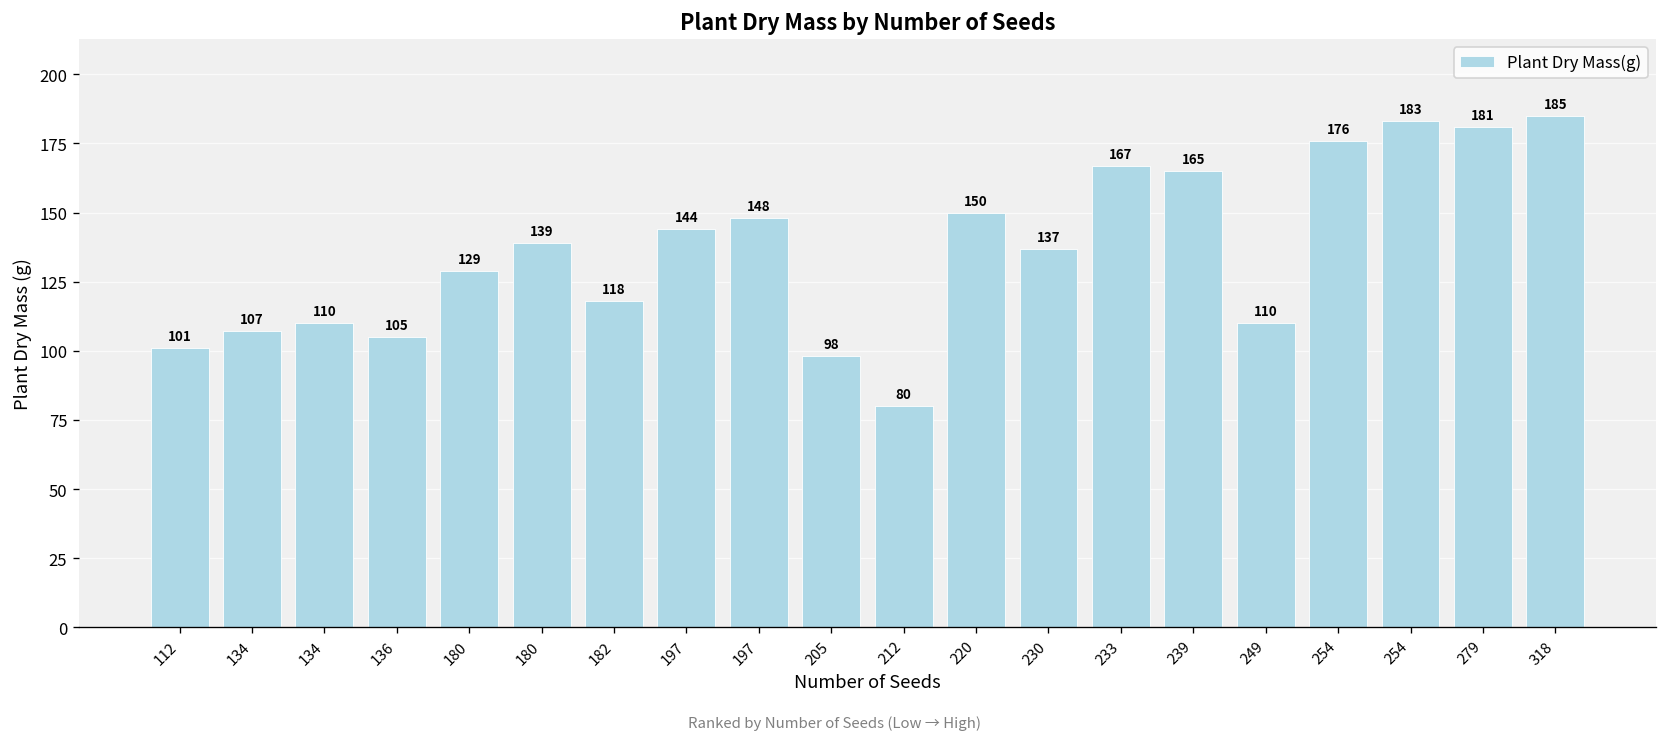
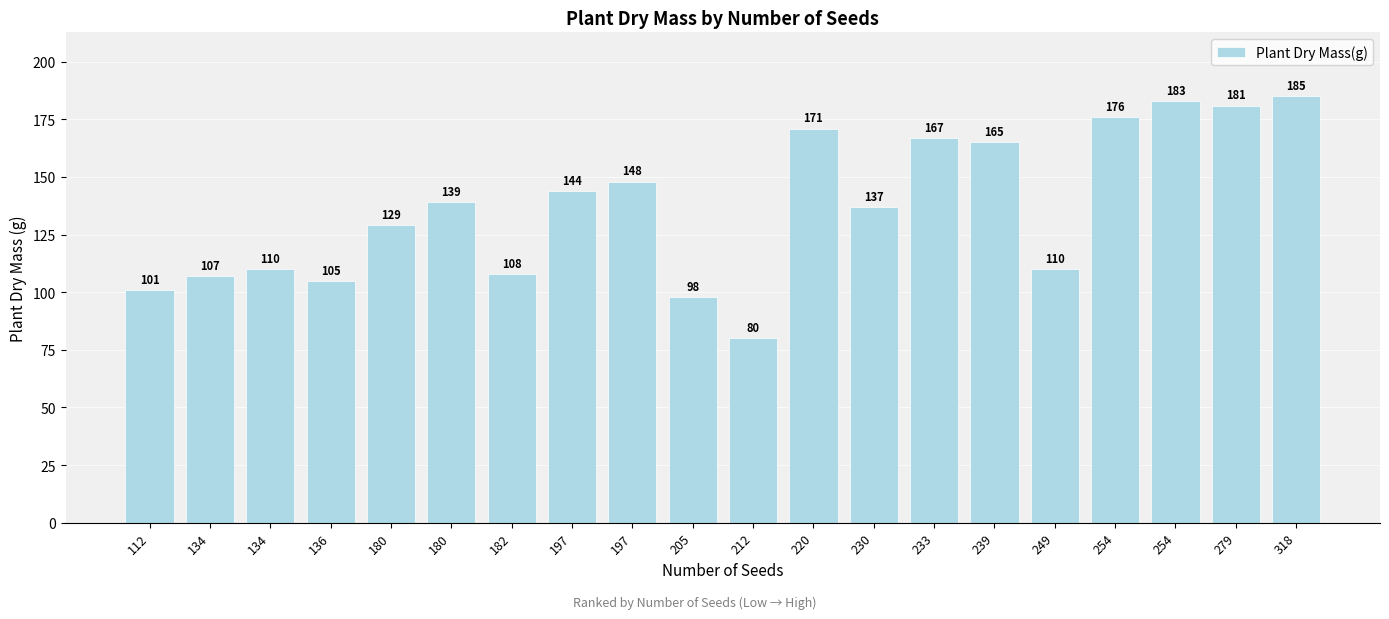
182: 118 -> 108
220: 150 -> 171
